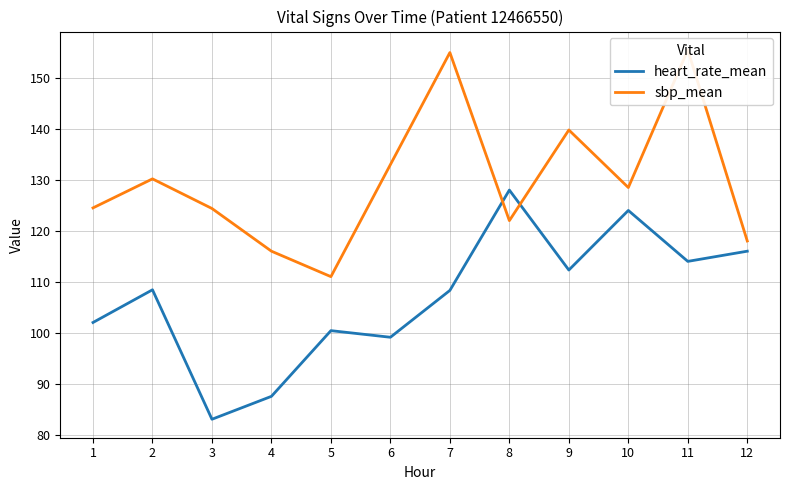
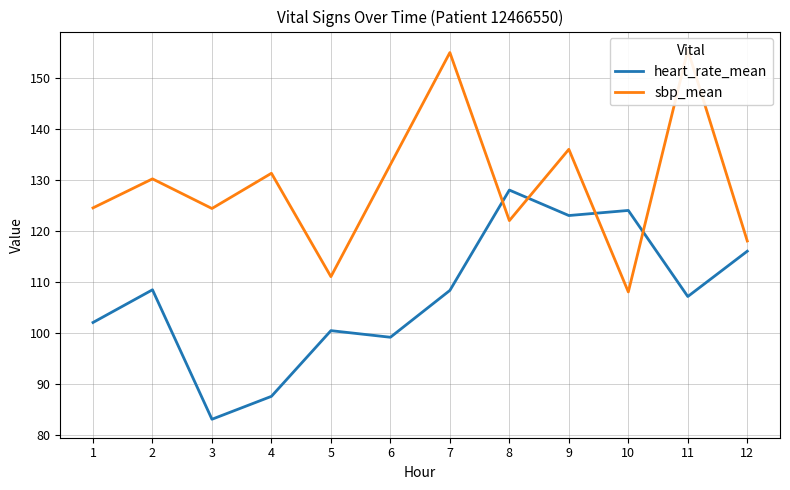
sbp_mean, 4: 116 -> 131
heart_rate_mean, 9: 112 -> 123
sbp_mean, 9: 140 -> 136
sbp_mean, 10: 129 -> 108
heart_rate_mean, 11: 114 -> 107
